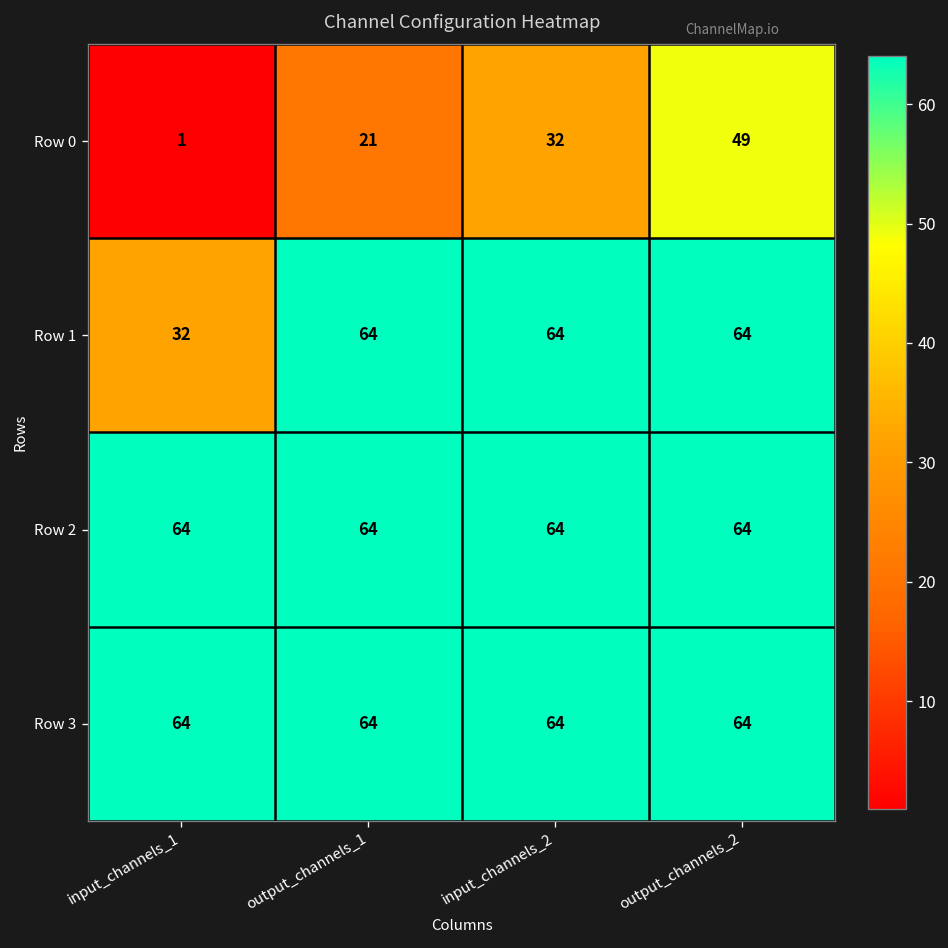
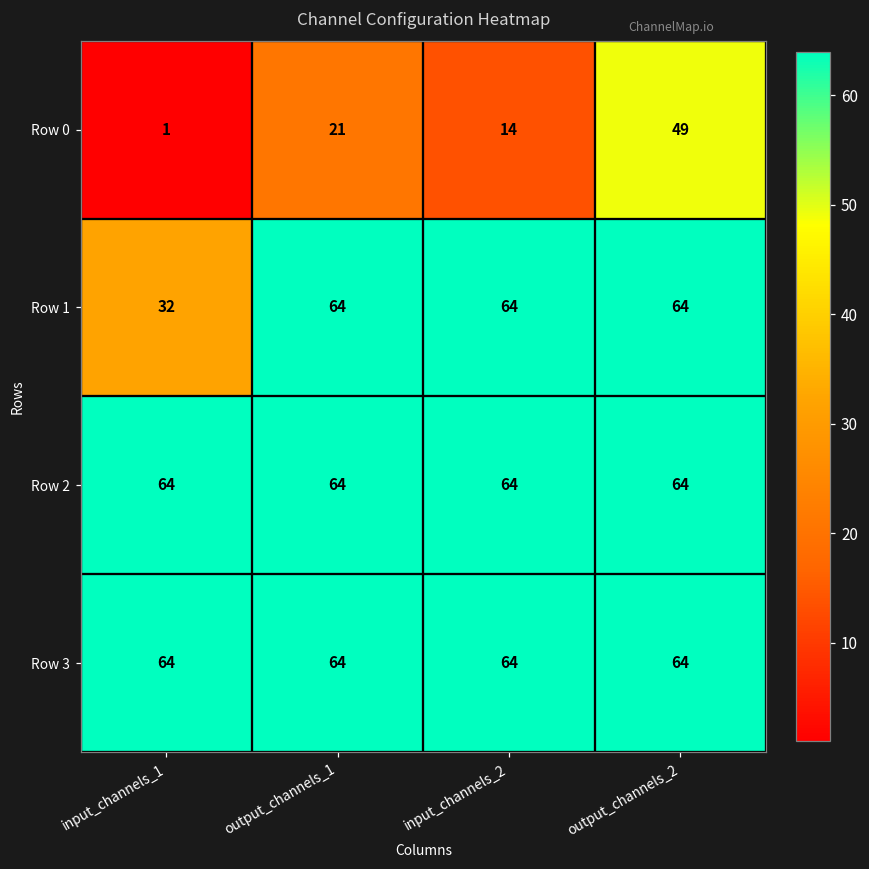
Row 0, input_channels_2: 32 -> 14
